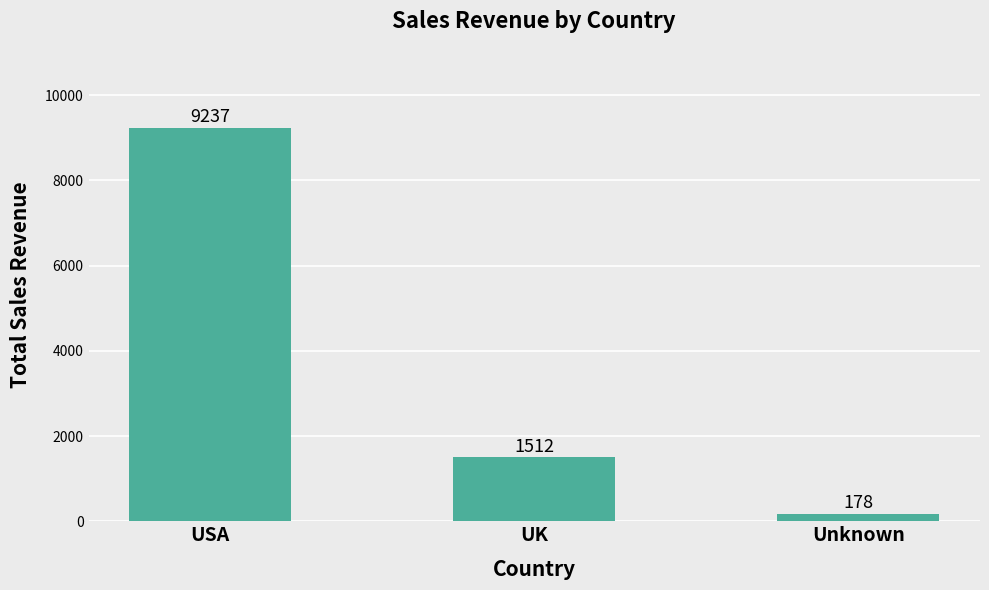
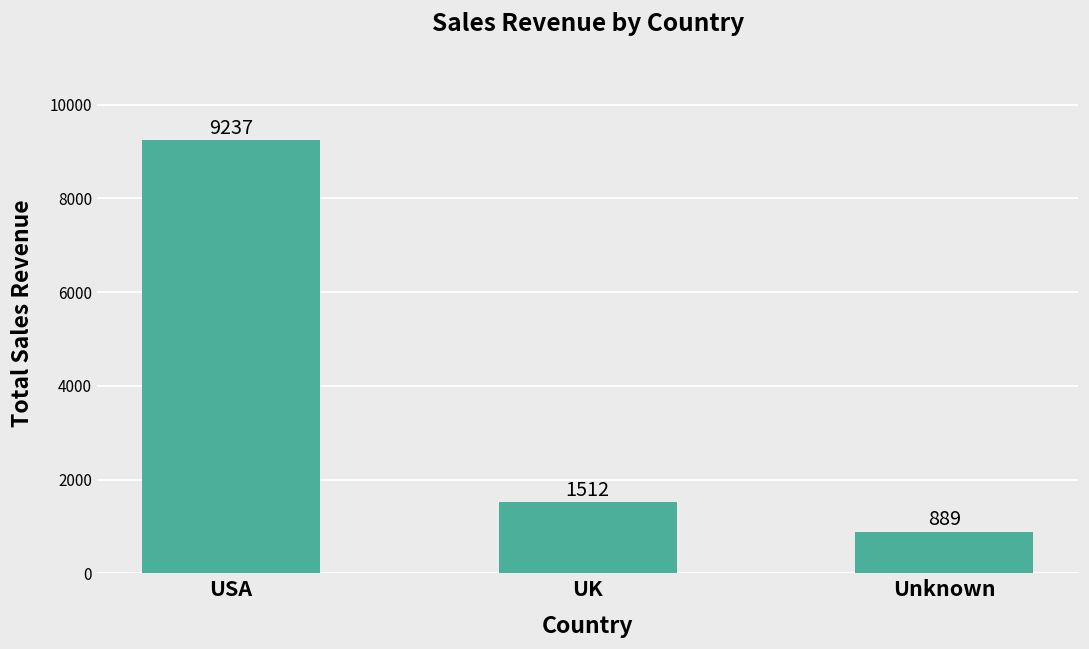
Unknown: 178 -> 889
